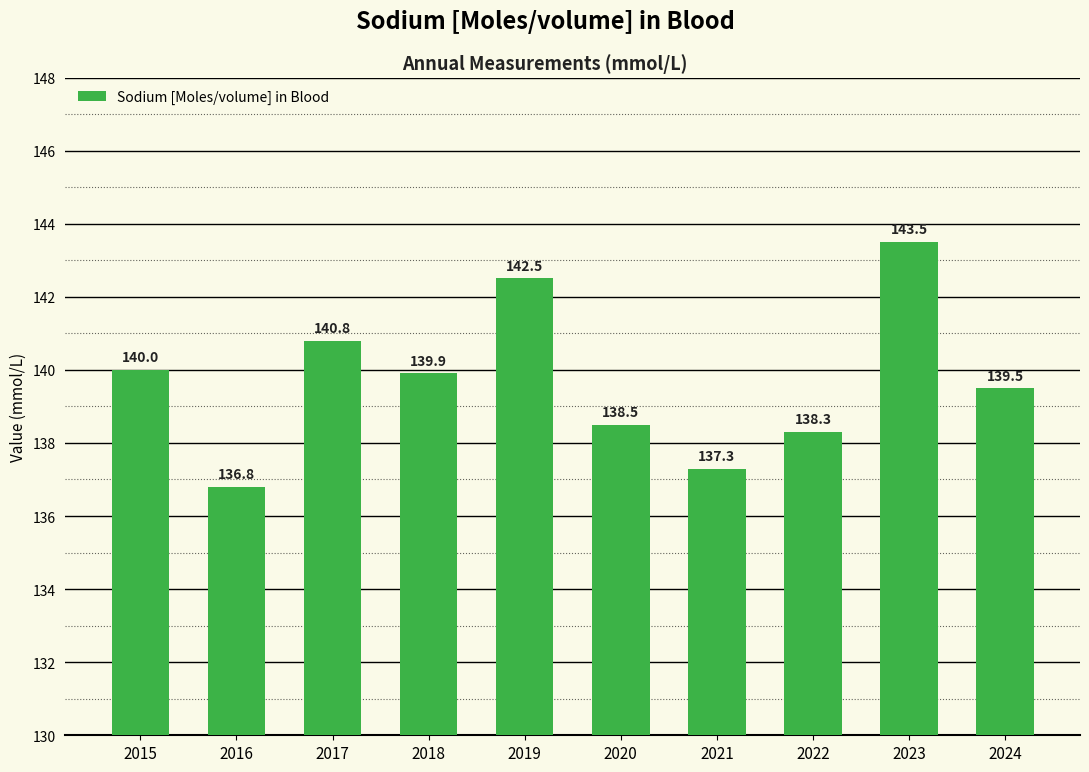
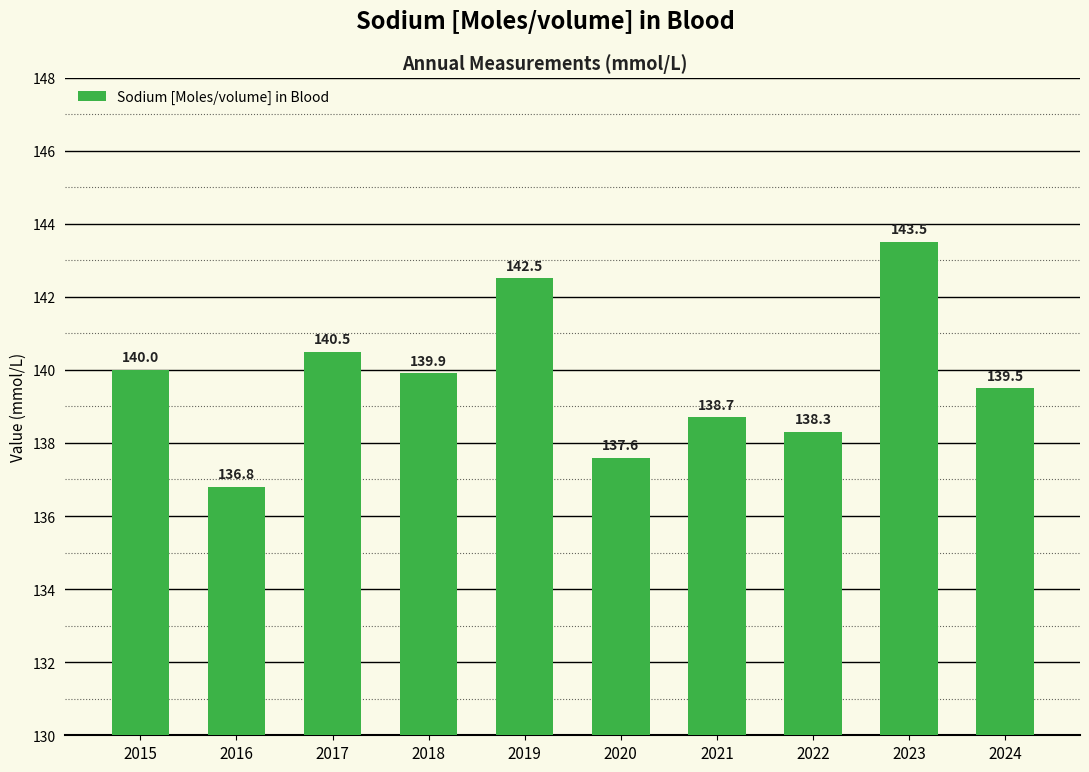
2017: 140.8 -> 140.5
2020: 138.5 -> 137.6
2021: 137.3 -> 138.7
